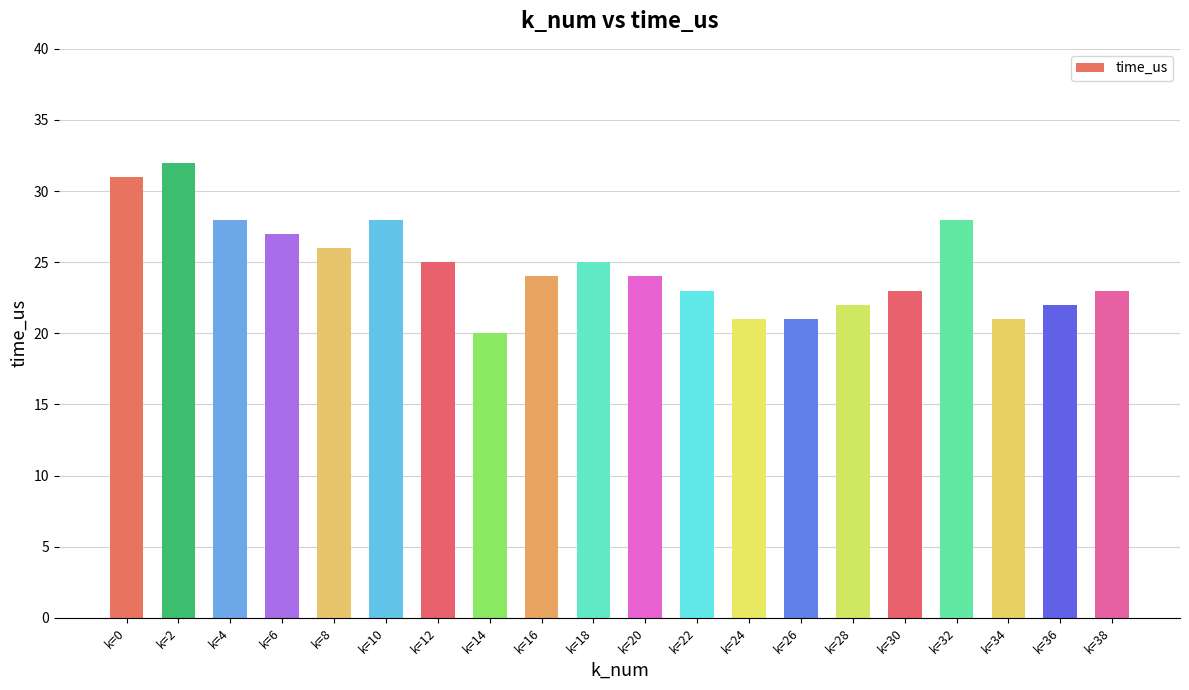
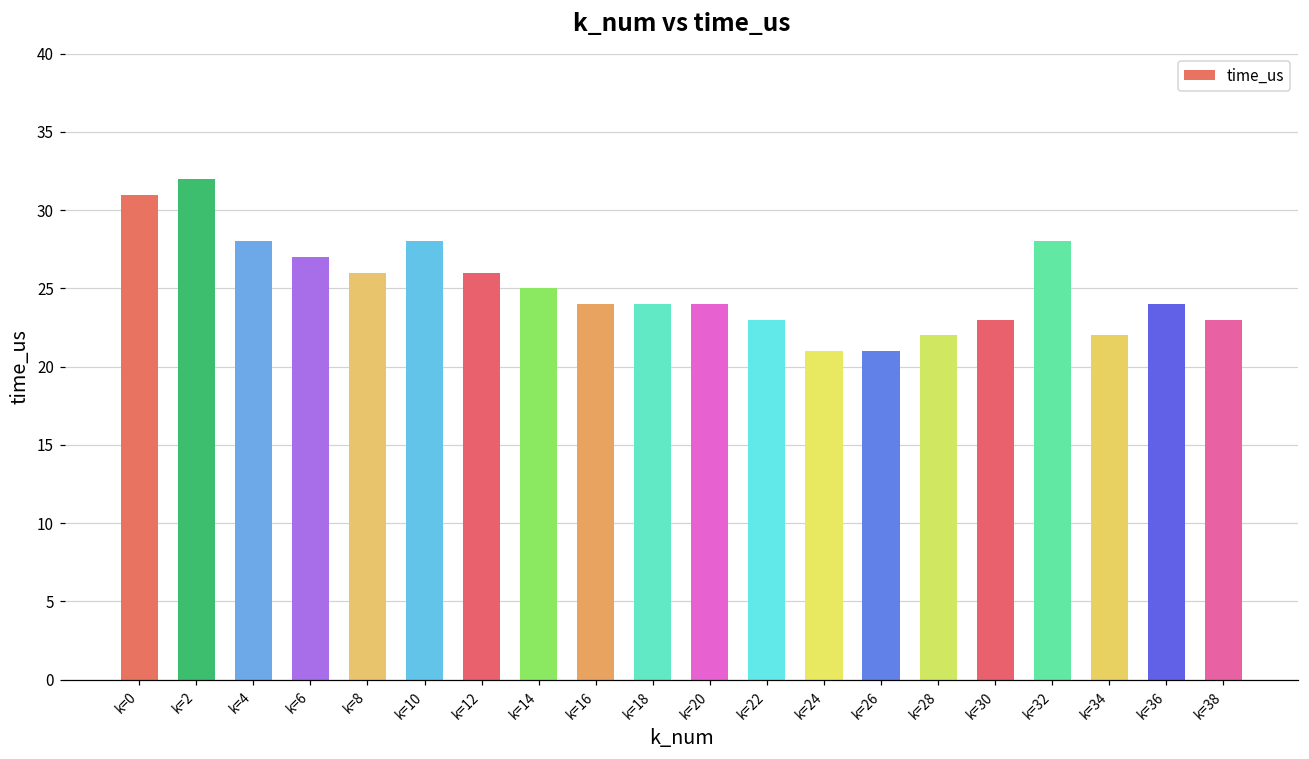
k=12: 25 -> 26
k=14: 20 -> 25
k=18: 25 -> 24
k=34: 21 -> 22
k=36: 22 -> 24
